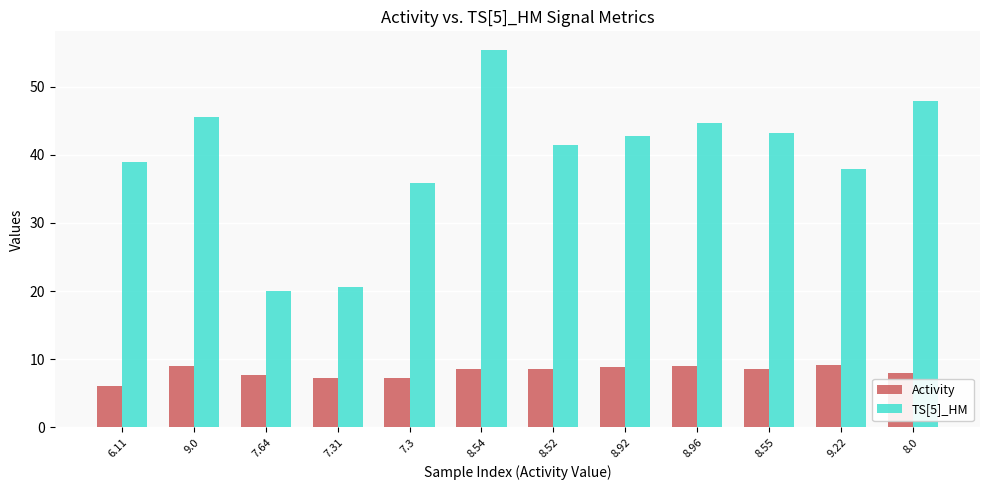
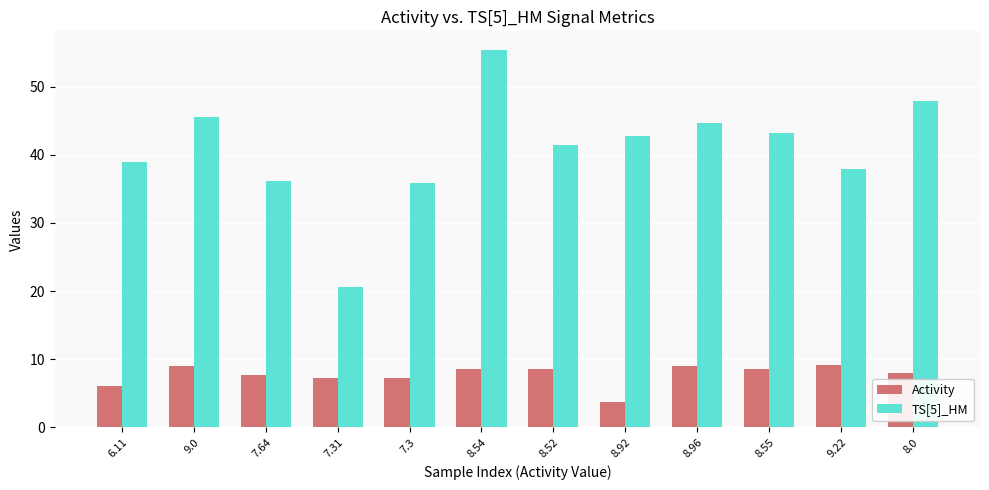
TS[5]_HM, 7.64: 20 -> 36
Activity, 8.92: 9 -> 4
